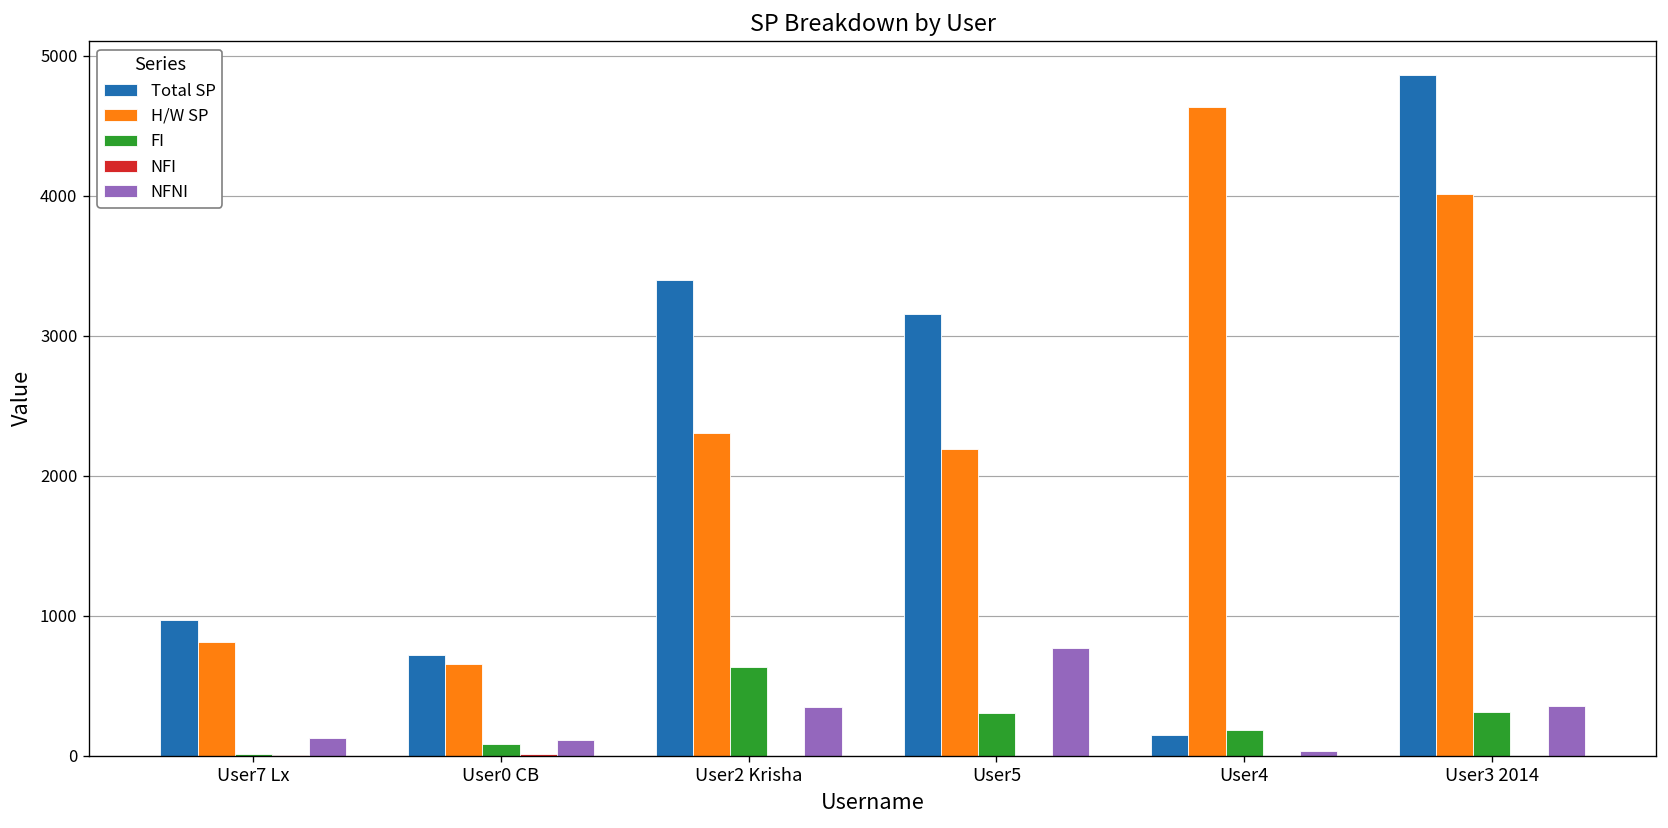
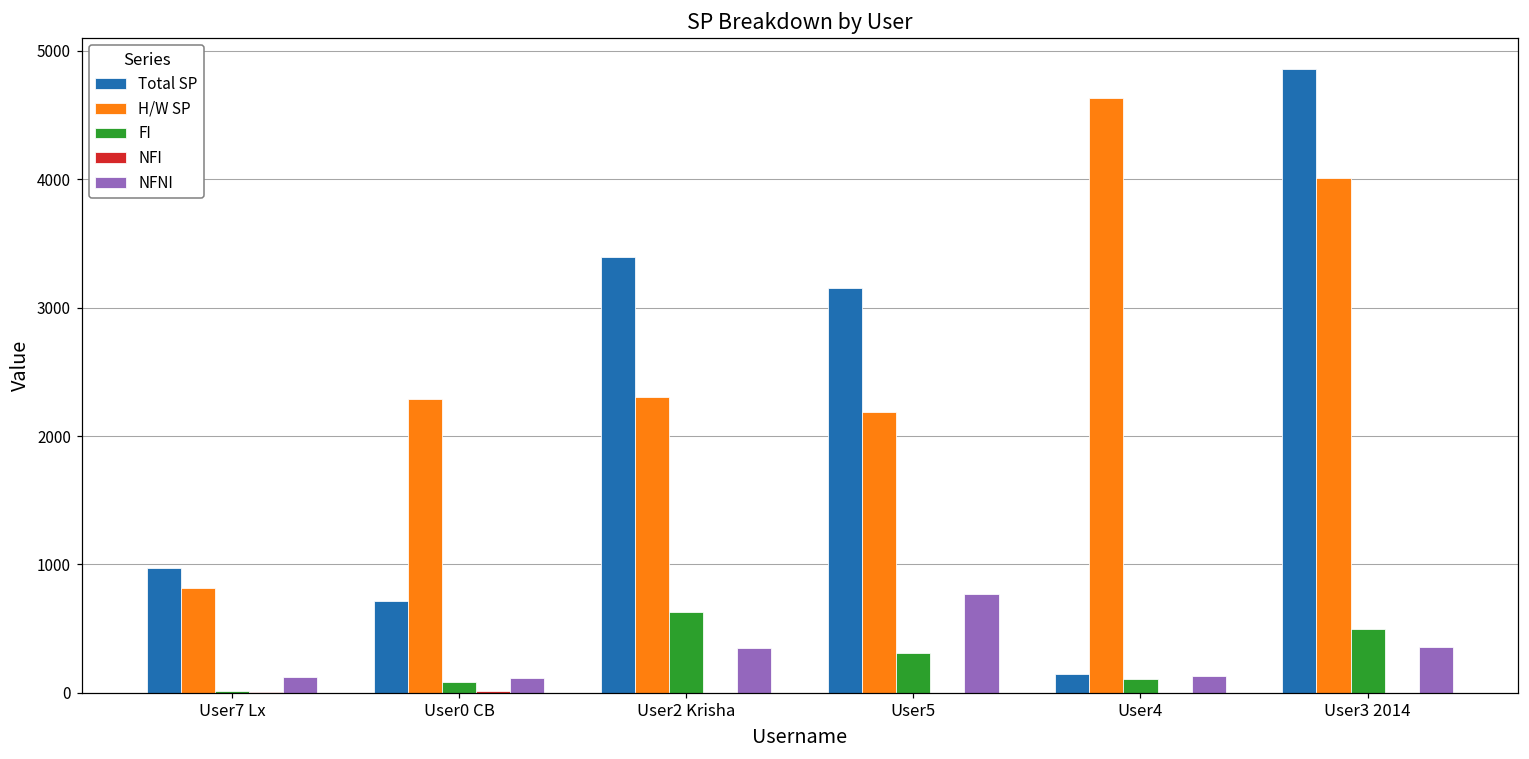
H/W SP, User0 CB: 660 -> 2290
FI, User4: 180 -> 110
NFNI, User4: 40 -> 130
FI, User3 2014: 310 -> 490
